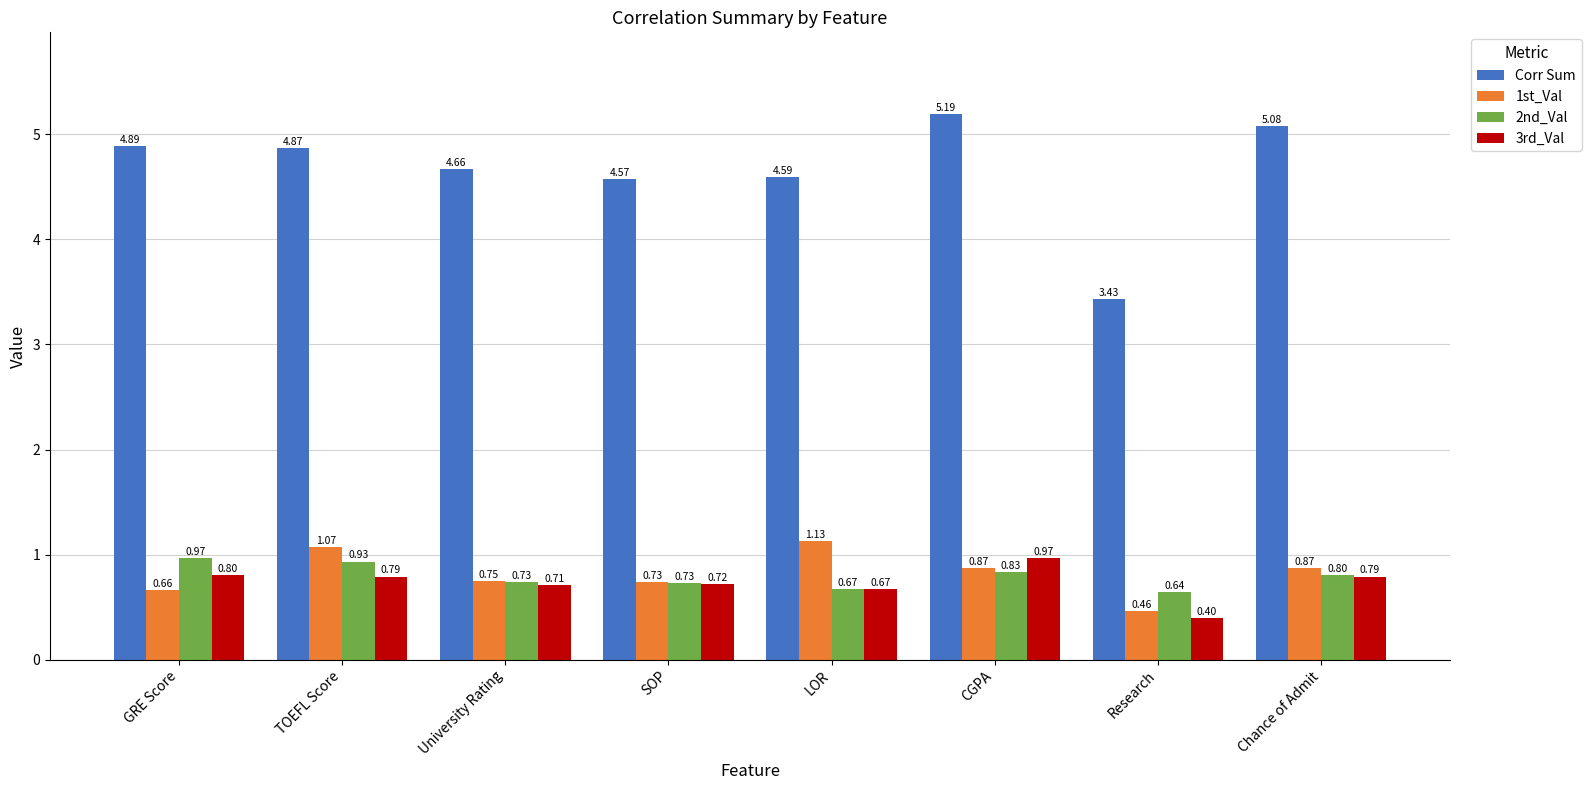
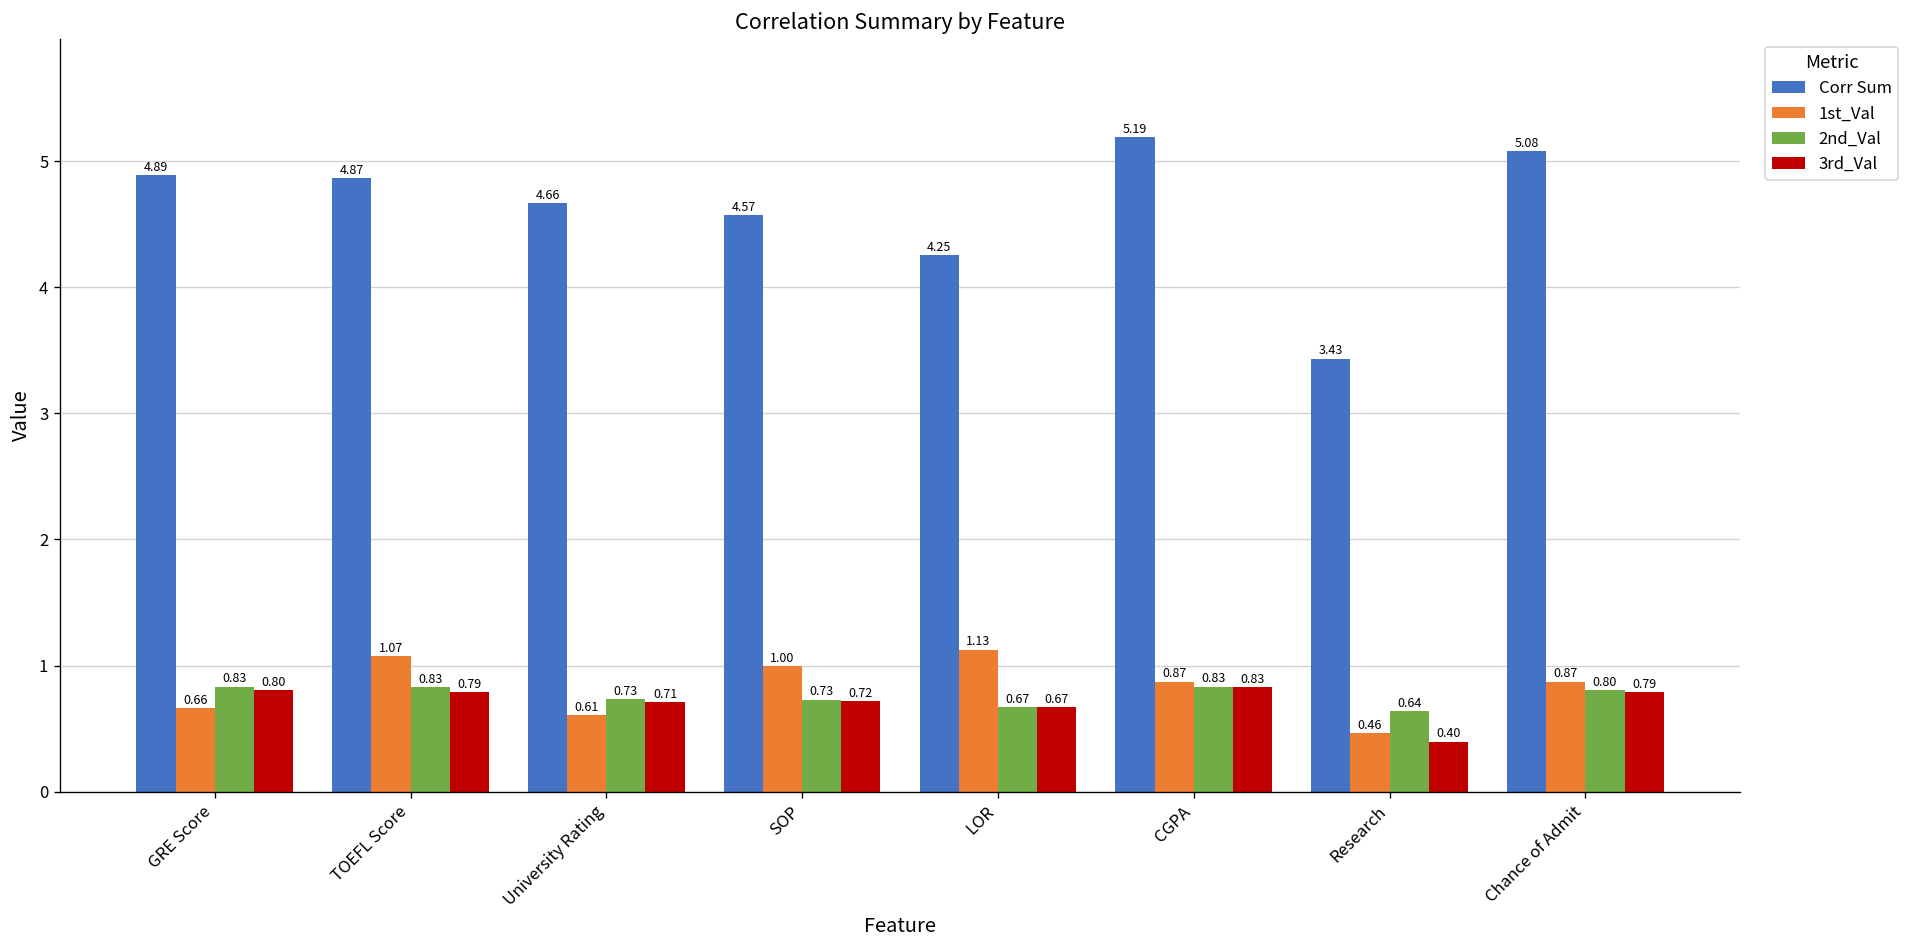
2nd_Val, GRE Score: 0.97 -> 0.83
2nd_Val, TOEFL Score: 0.93 -> 0.83
1st_Val, University Rating: 0.75 -> 0.61
1st_Val, SOP: 0.73 -> 1.00
Corr Sum, LOR: 4.59 -> 4.25
3rd_Val, CGPA: 0.97 -> 0.83
